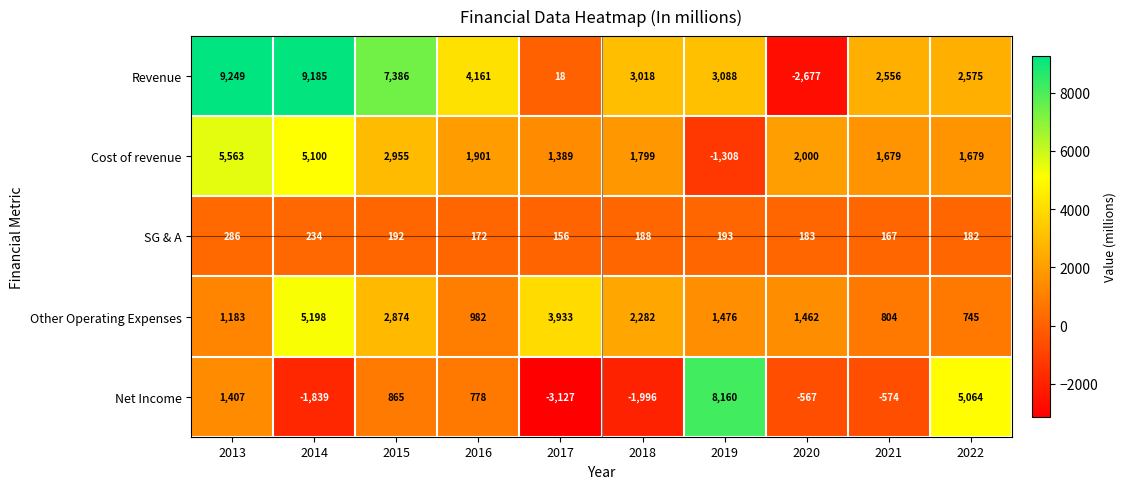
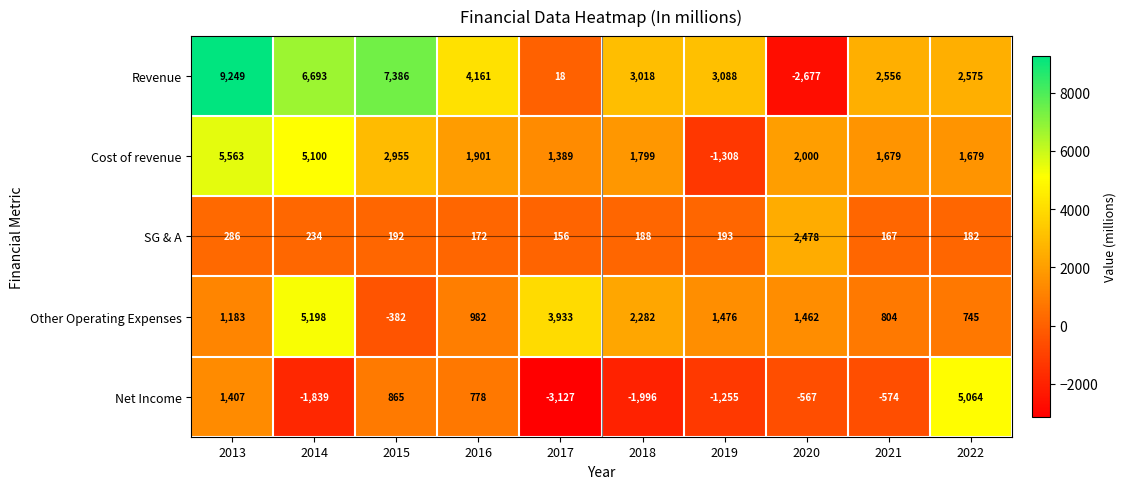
Revenue, 2014: 9,185 -> 6,693
SG & A, 2020: 183 -> 2,478
Other Operating Expenses, 2015: 2,874 -> -382
Net Income, 2019: 8,160 -> -1,255
